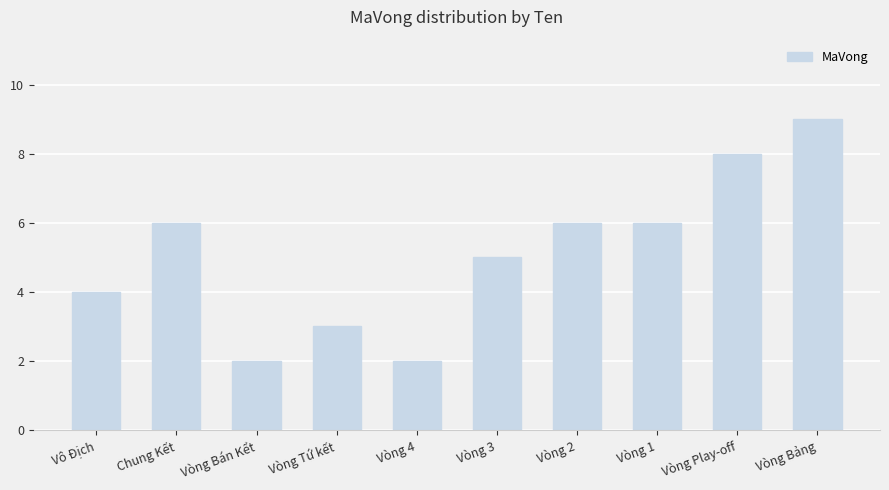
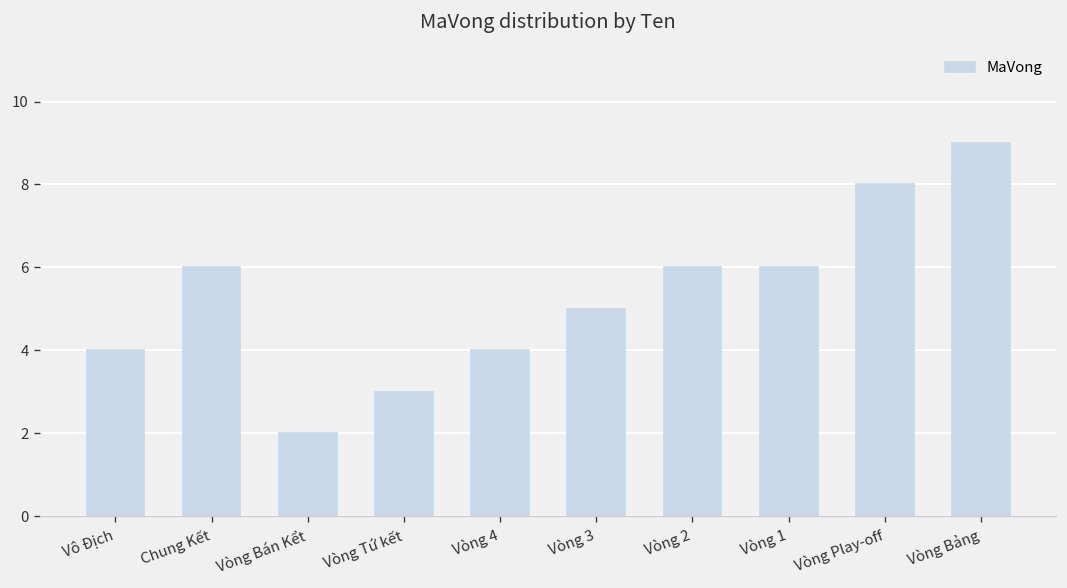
Vòng 4: 2 -> 4
